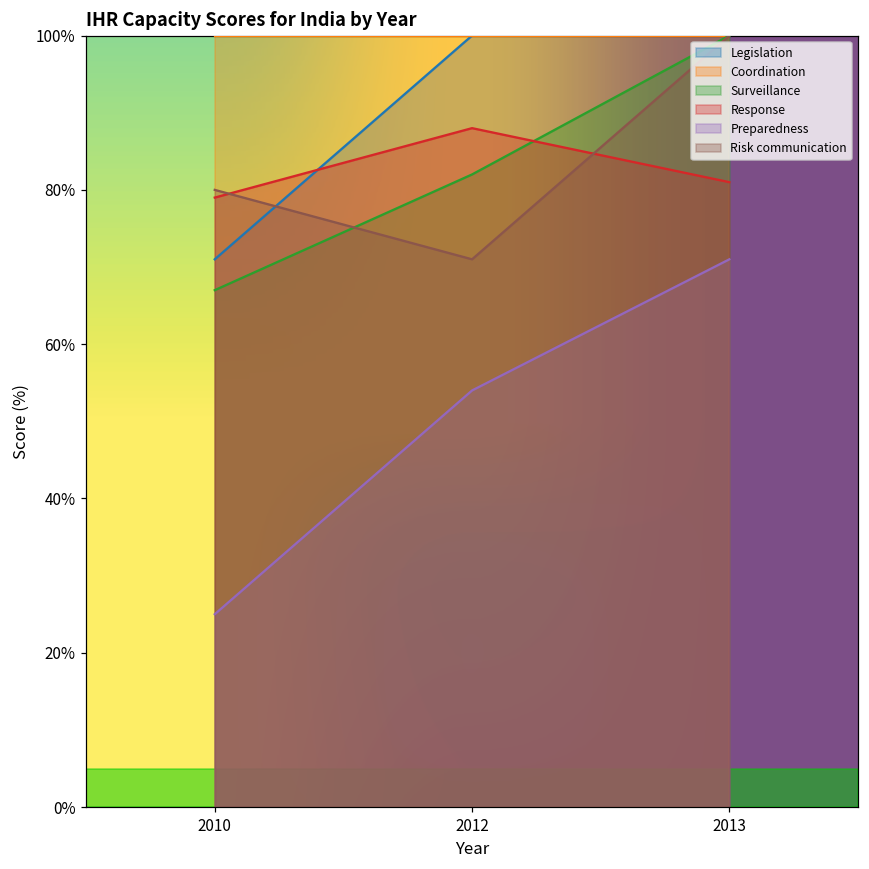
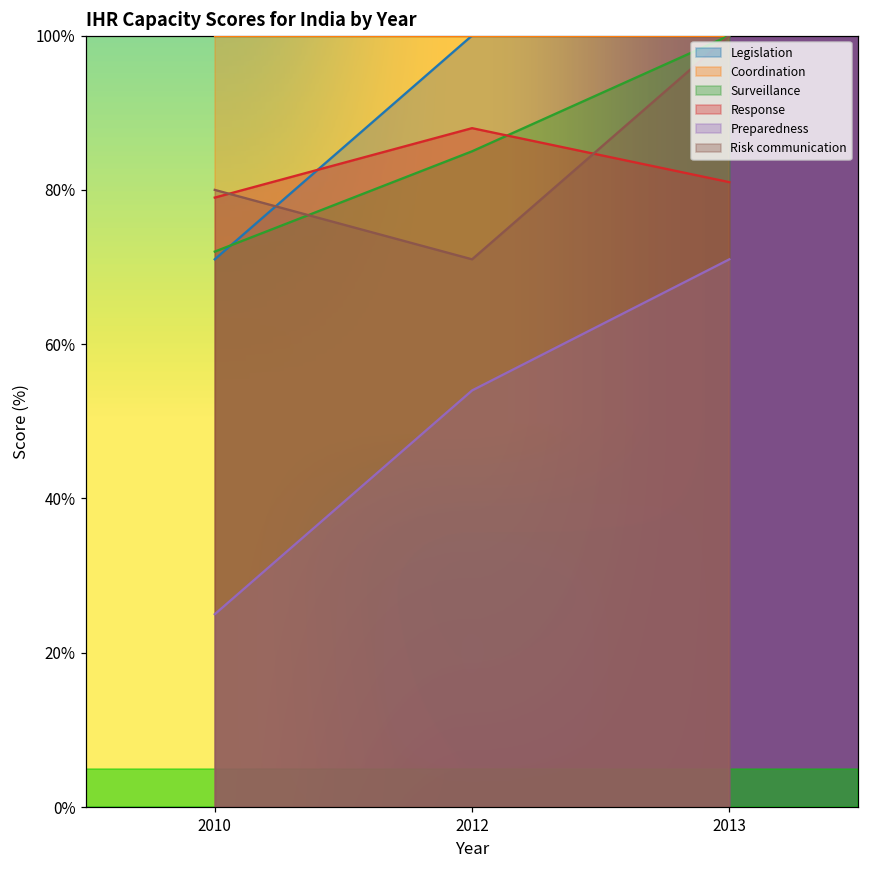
Surveillance, 2010: 67% -> 72%
Surveillance, 2012: 82% -> 85%
